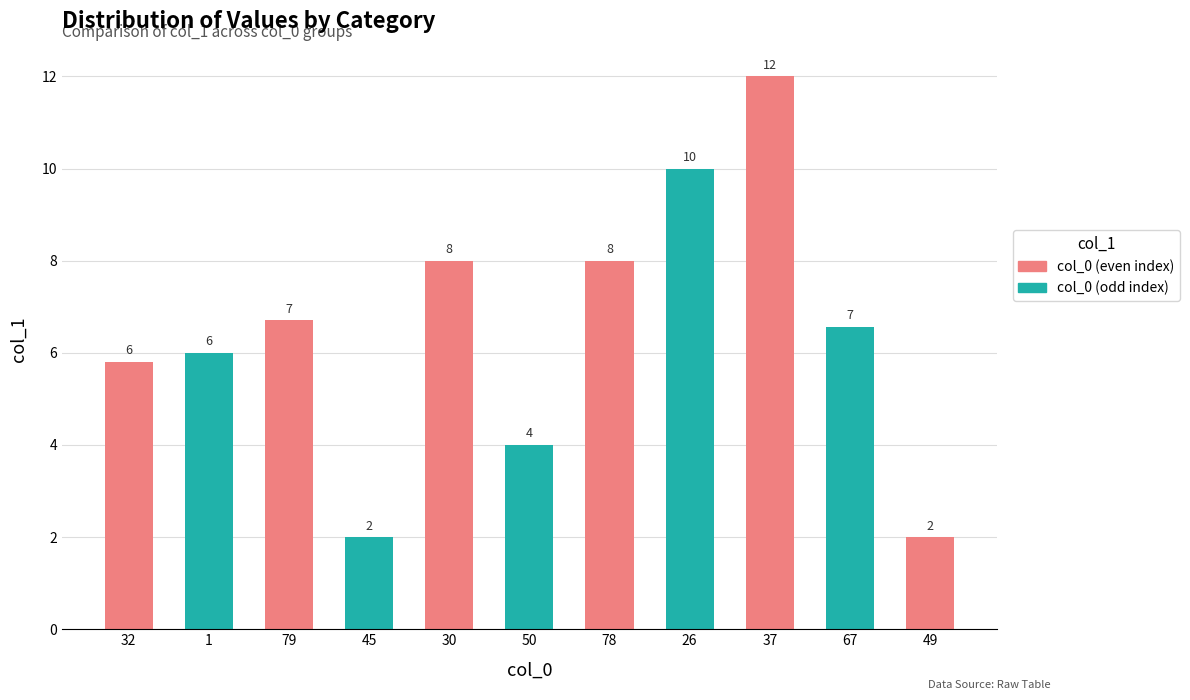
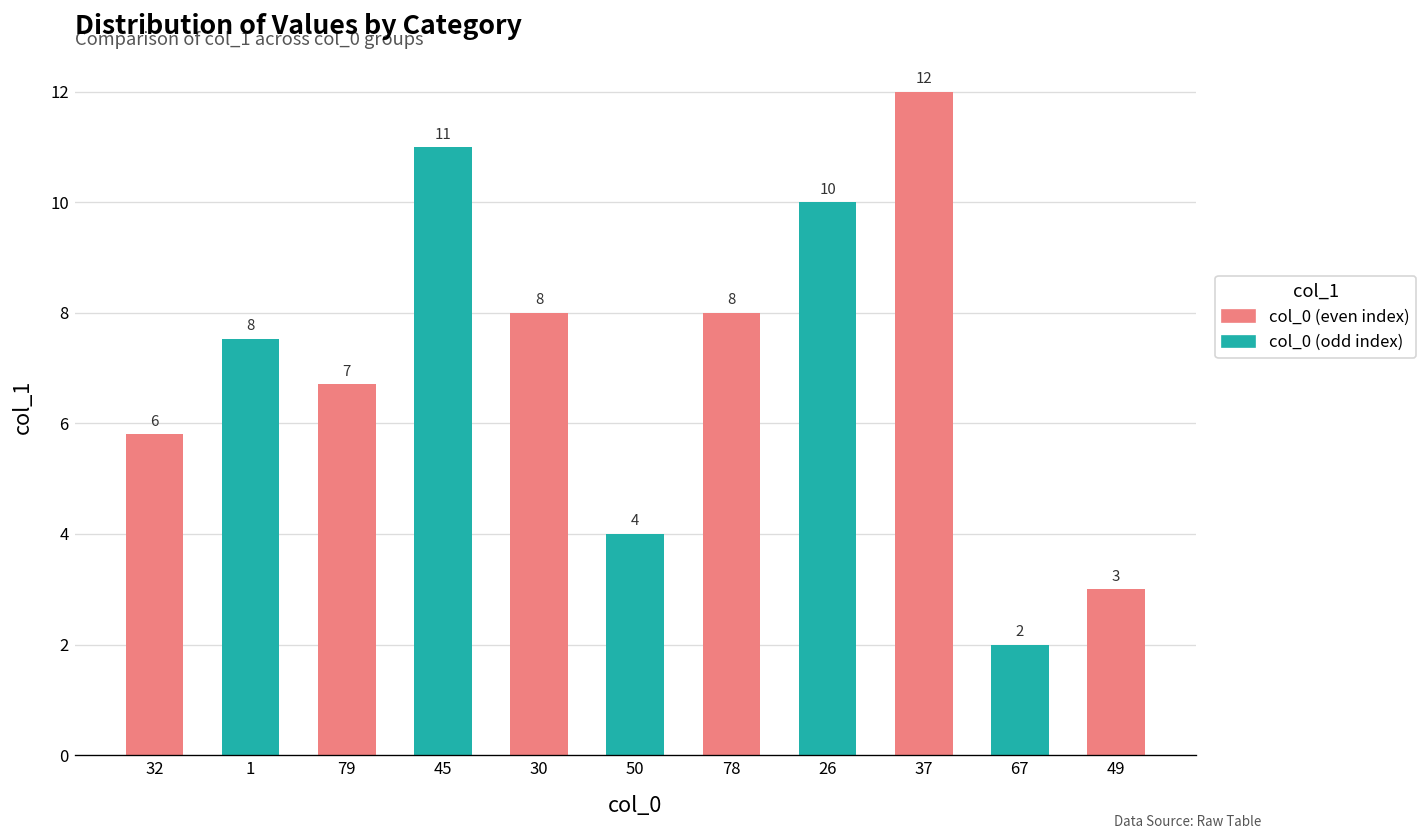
1: 6 -> 8
45: 2 -> 11
67: 7 -> 2
49: 2 -> 3
